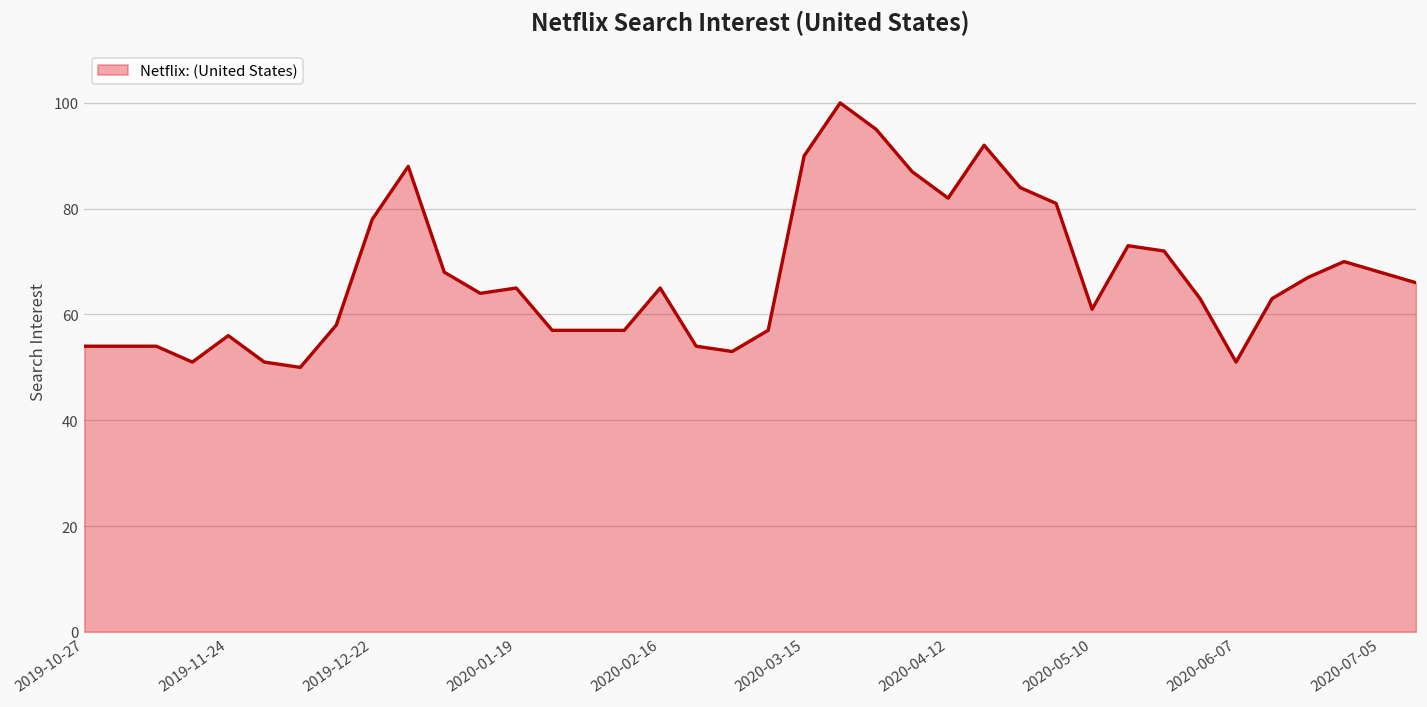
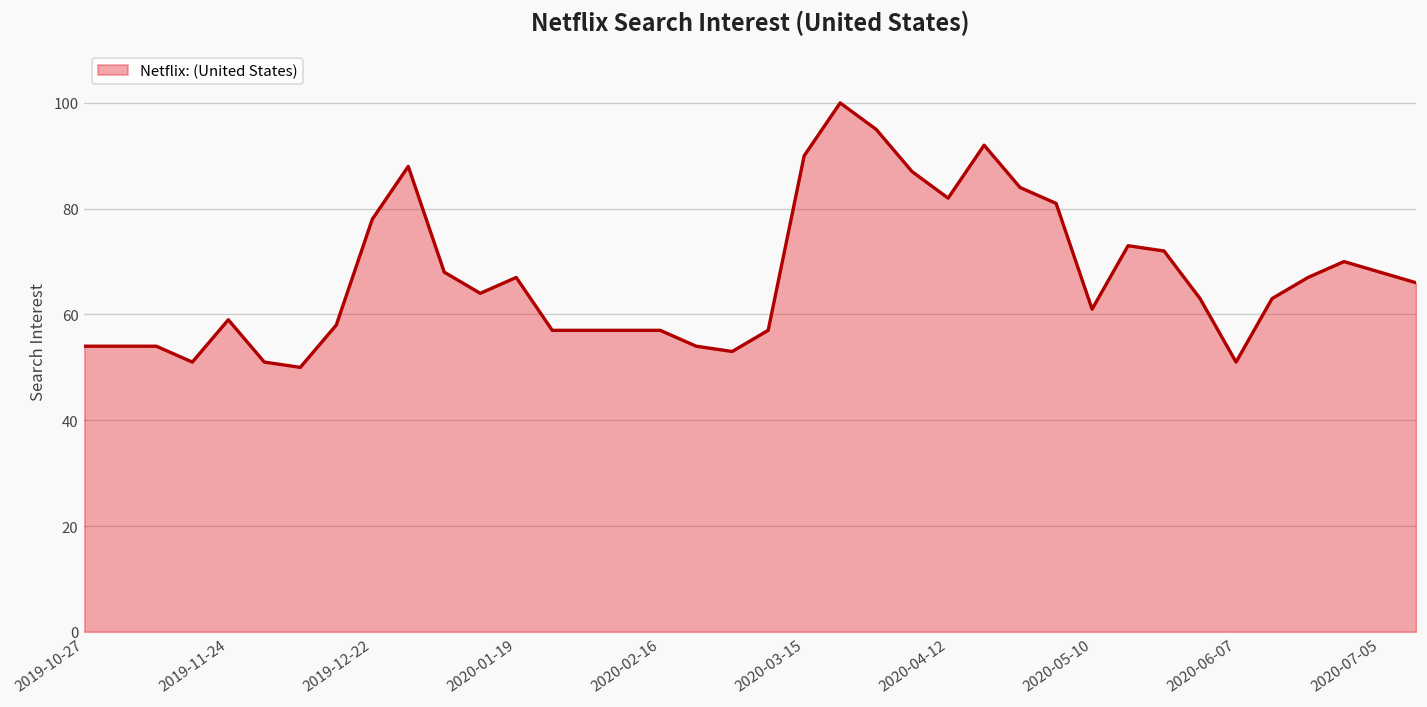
2019-11-24: 56 -> 59
2020-01-19: 65 -> 67
2020-02-16: 65 -> 57
